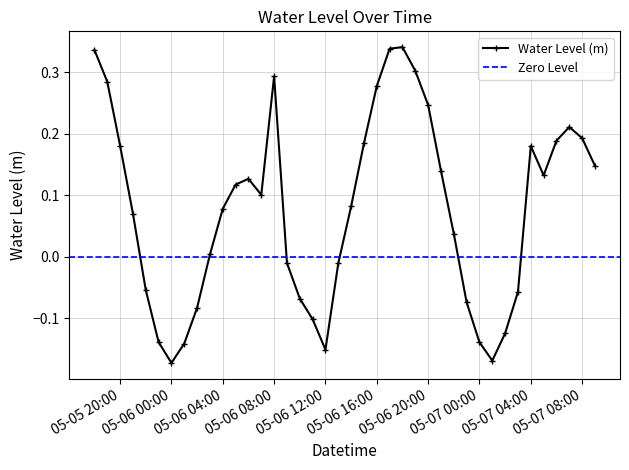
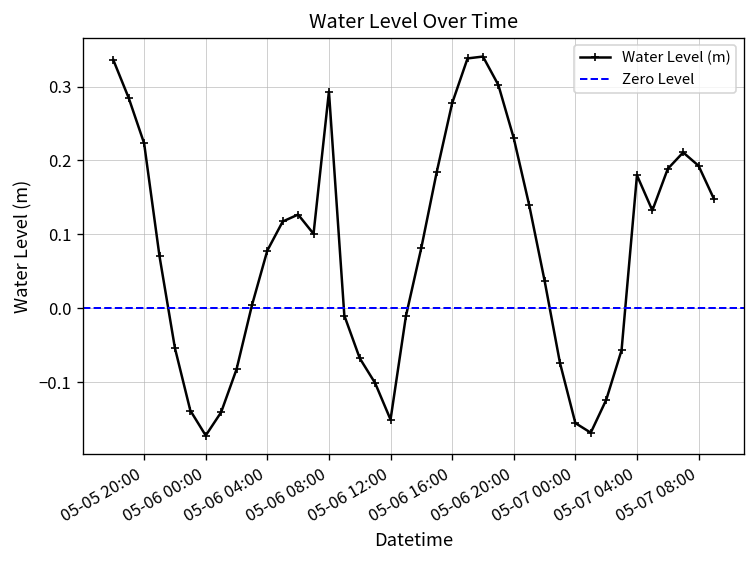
05-05 20:00: 0.18 -> 0.22
05-06 20:00: 0.25 -> 0.23
05-07 00:00: -0.14 -> -0.16
